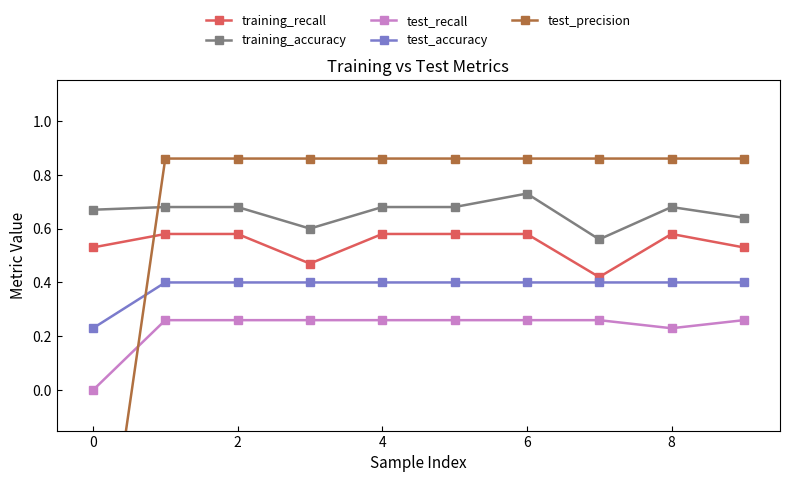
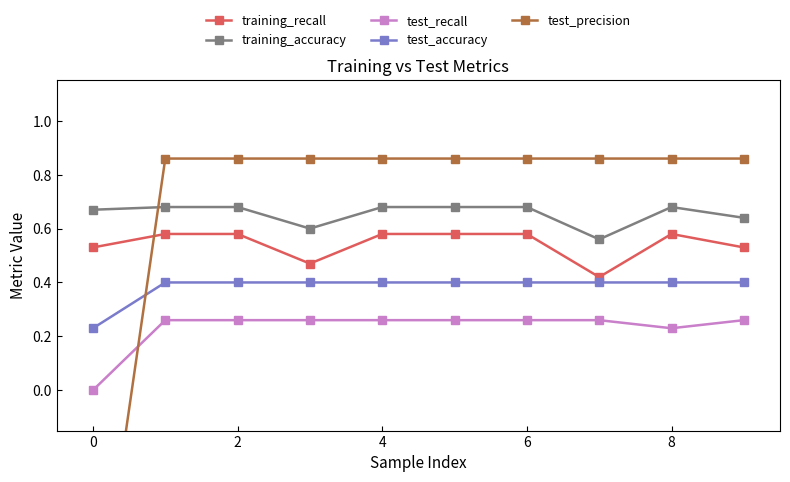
training_accuracy, 6: 0.73 -> 0.68
